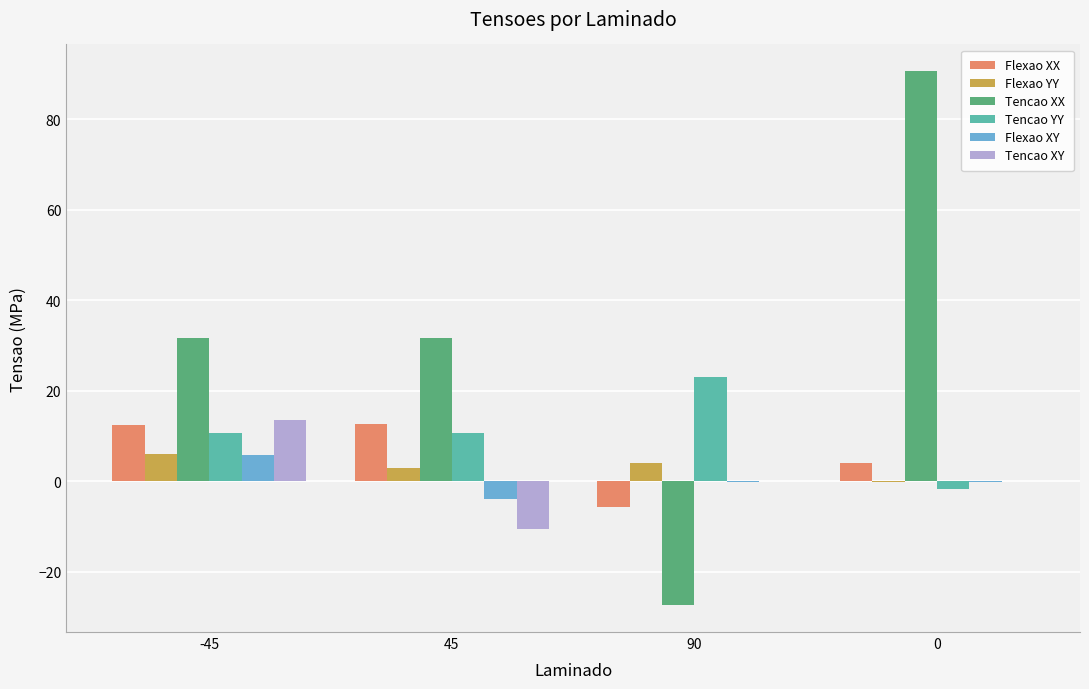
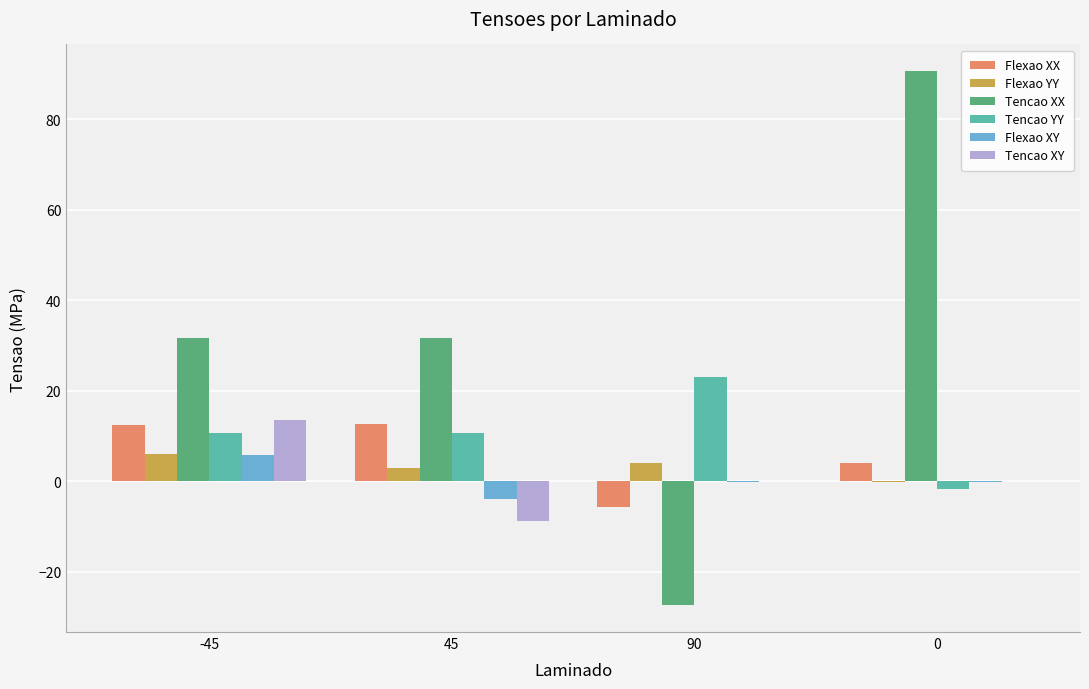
Tencao XY, 45: -11 -> -9
